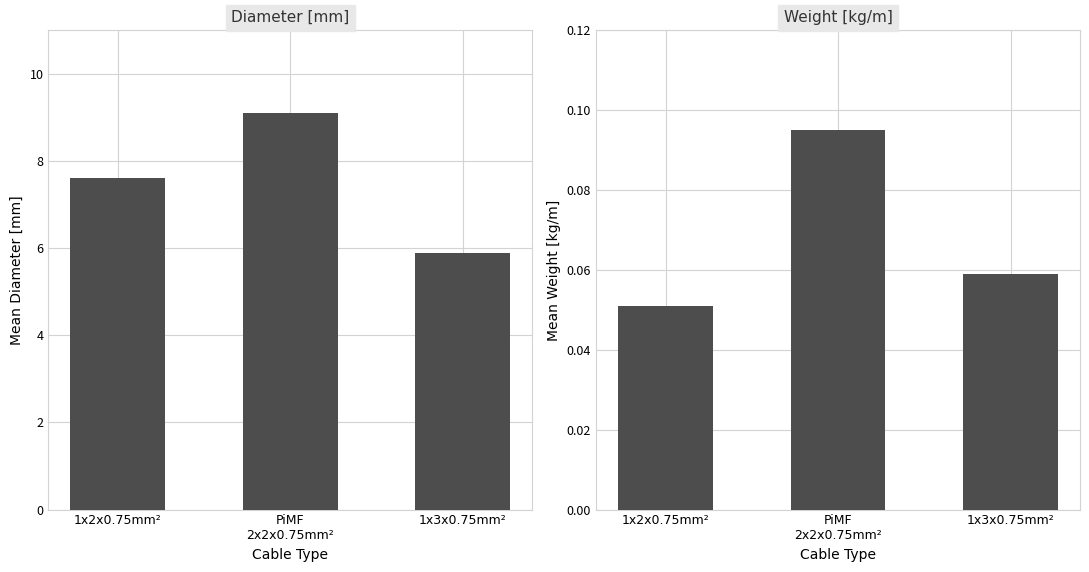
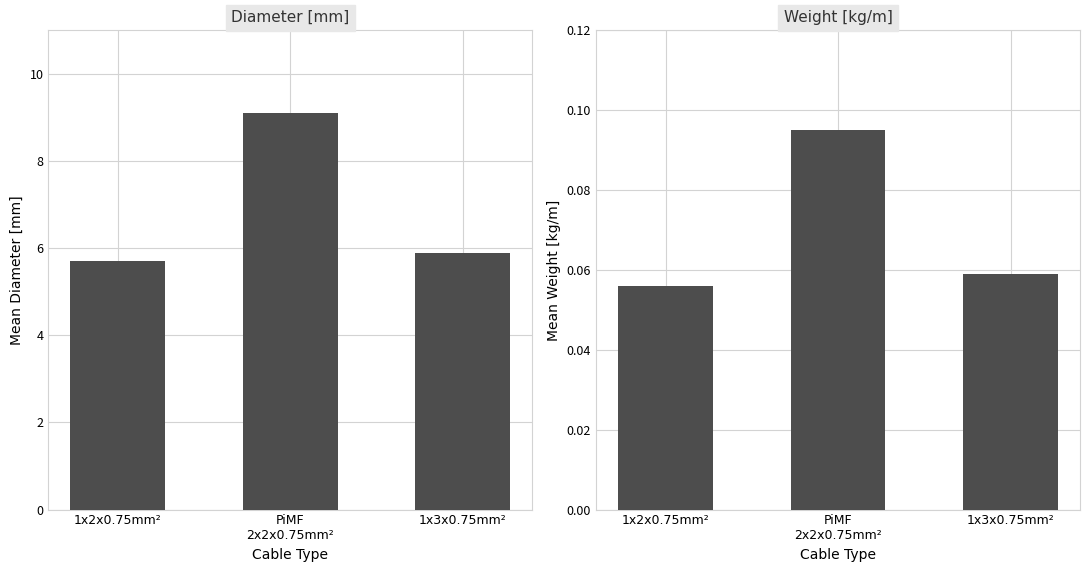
Diameter [mm], 1x2x0.75mm²: 7.6 -> 5.7
Weight [kg/m], 1x2x0.75mm²: 0.051 -> 0.056
